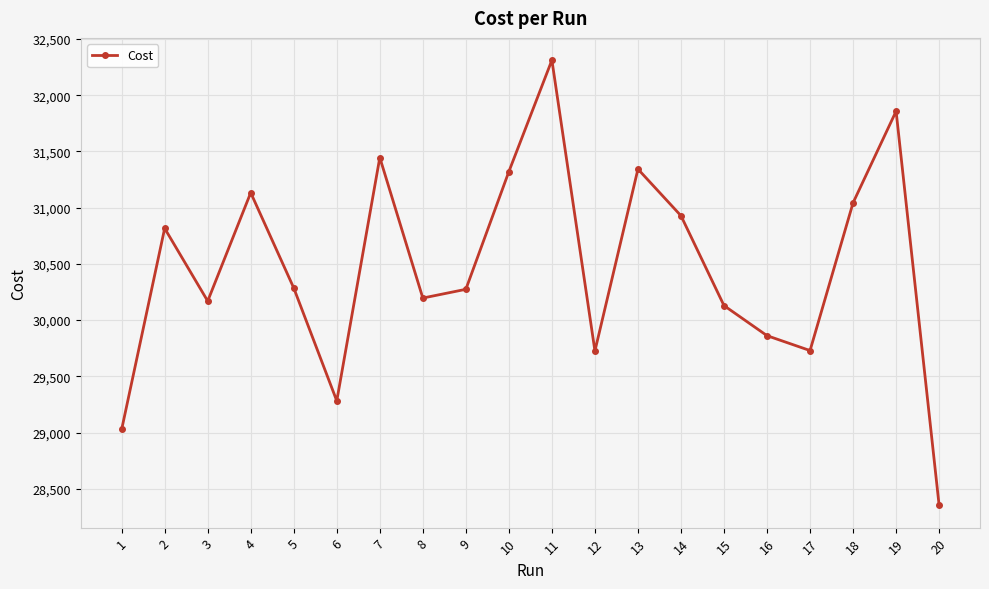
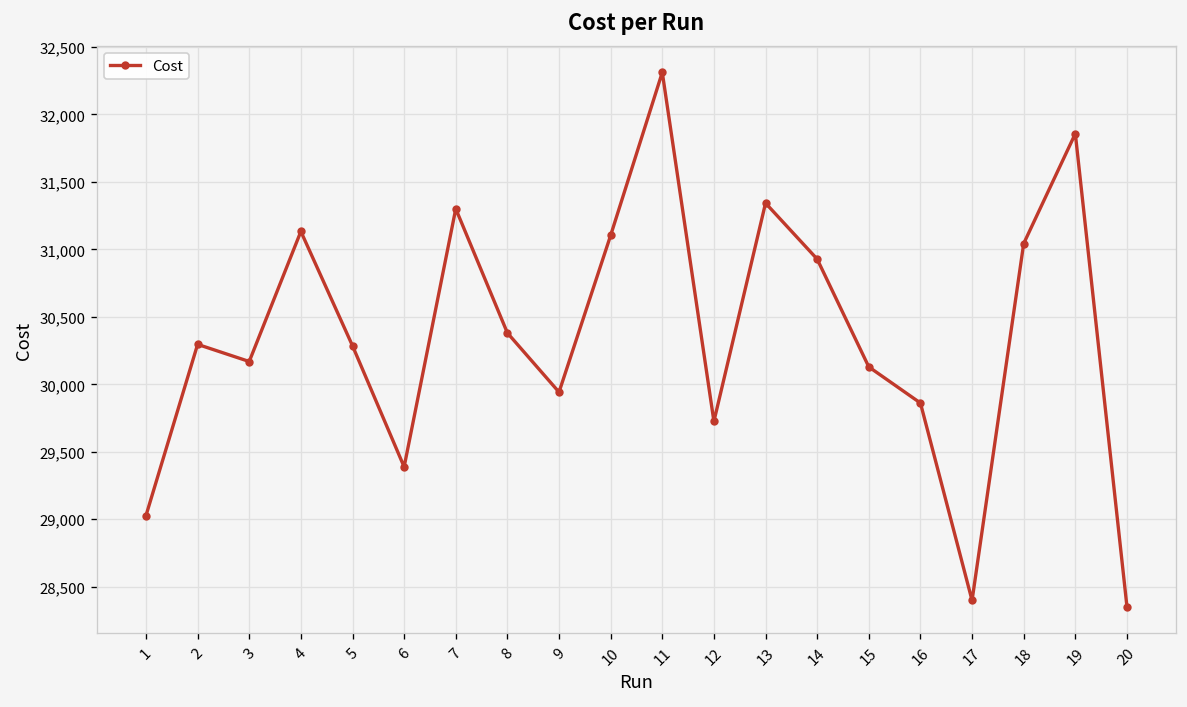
2: 30,820 -> 30,300
6: 29,280 -> 29,390
7: 31,450 -> 31,300
8: 30,200 -> 30,380
9: 30,270 -> 29,940
10: 31,320 -> 31,100
17: 29,730 -> 28,400
